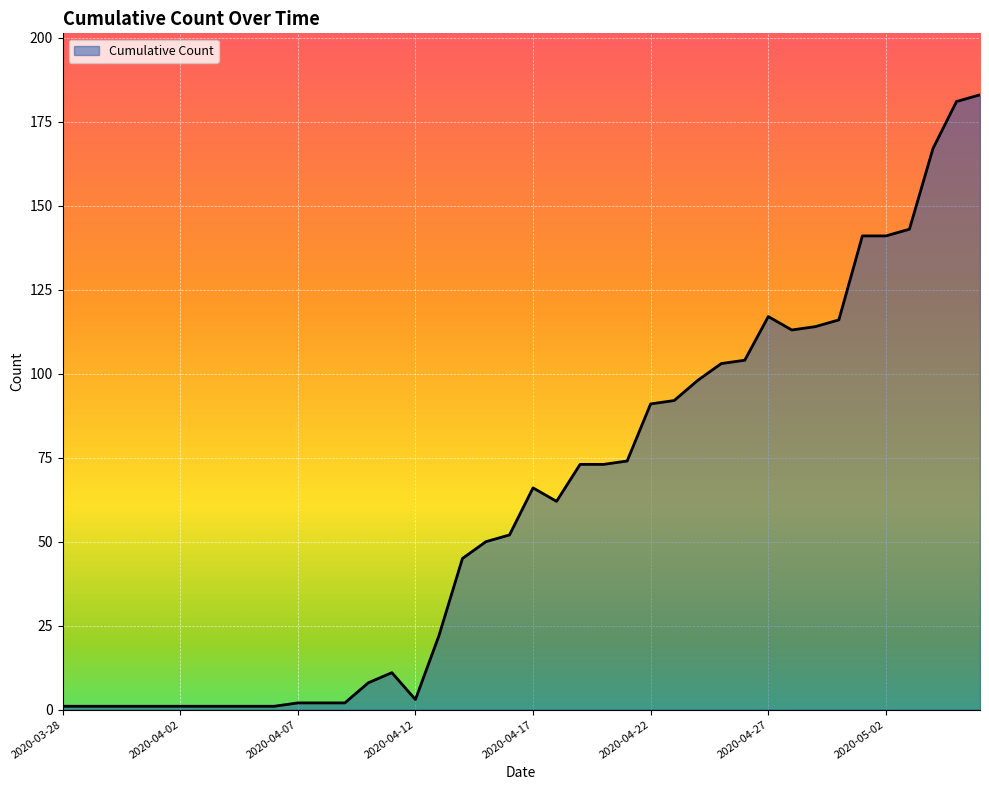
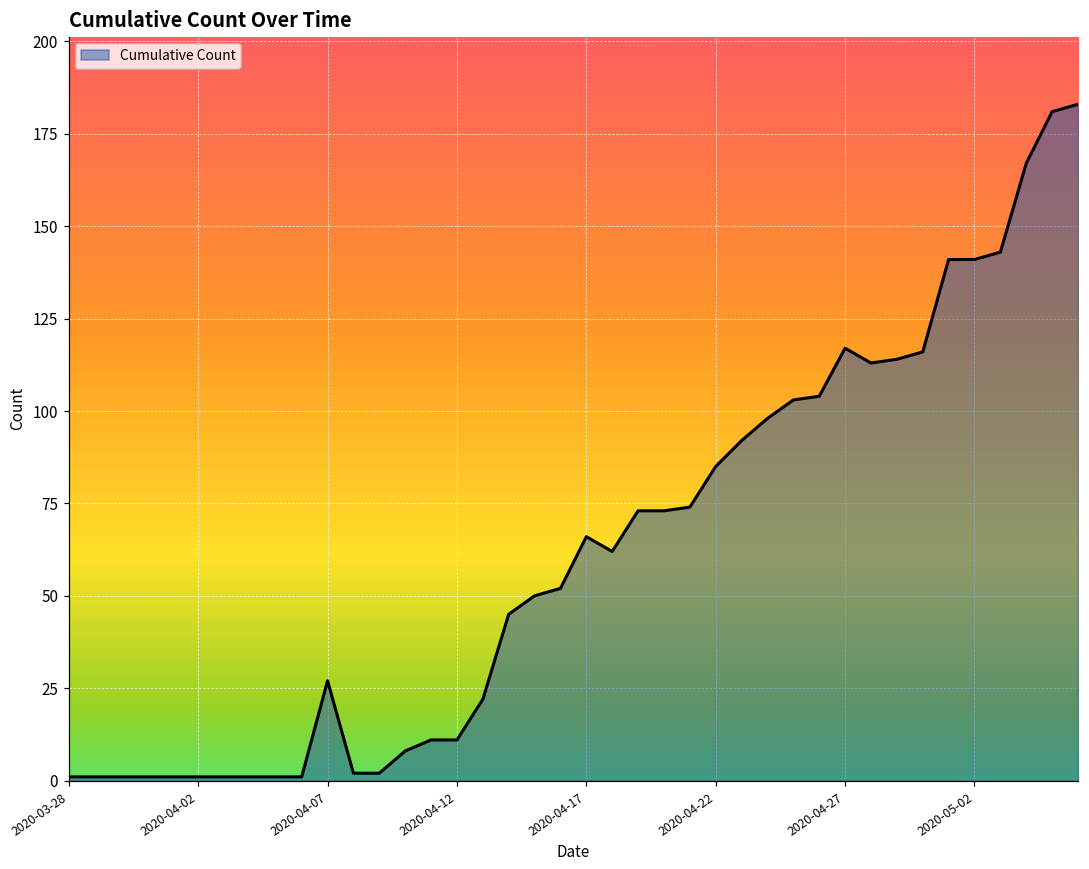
2020-04-07: 2 -> 27
2020-04-12: 3 -> 11
2020-04-22: 91 -> 85
